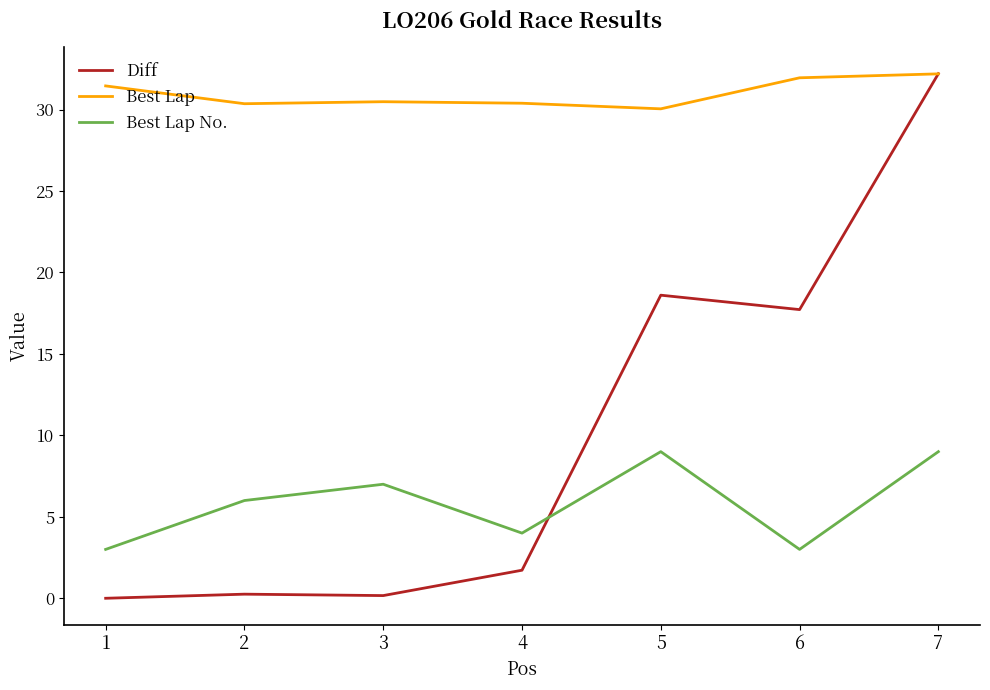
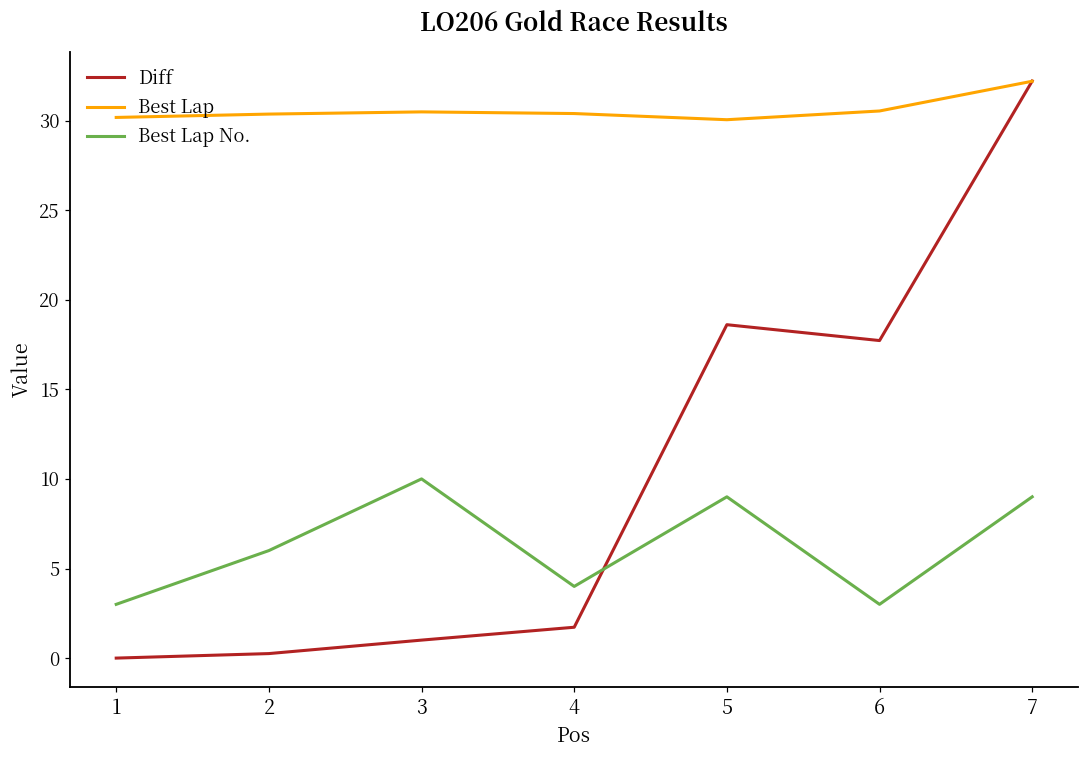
Best Lap, 1: 31.5 -> 30.2
Diff, 3: 0.2 -> 1.0
Best Lap No., 3: 7 -> 10
Best Lap, 6: 31.9 -> 30.5
